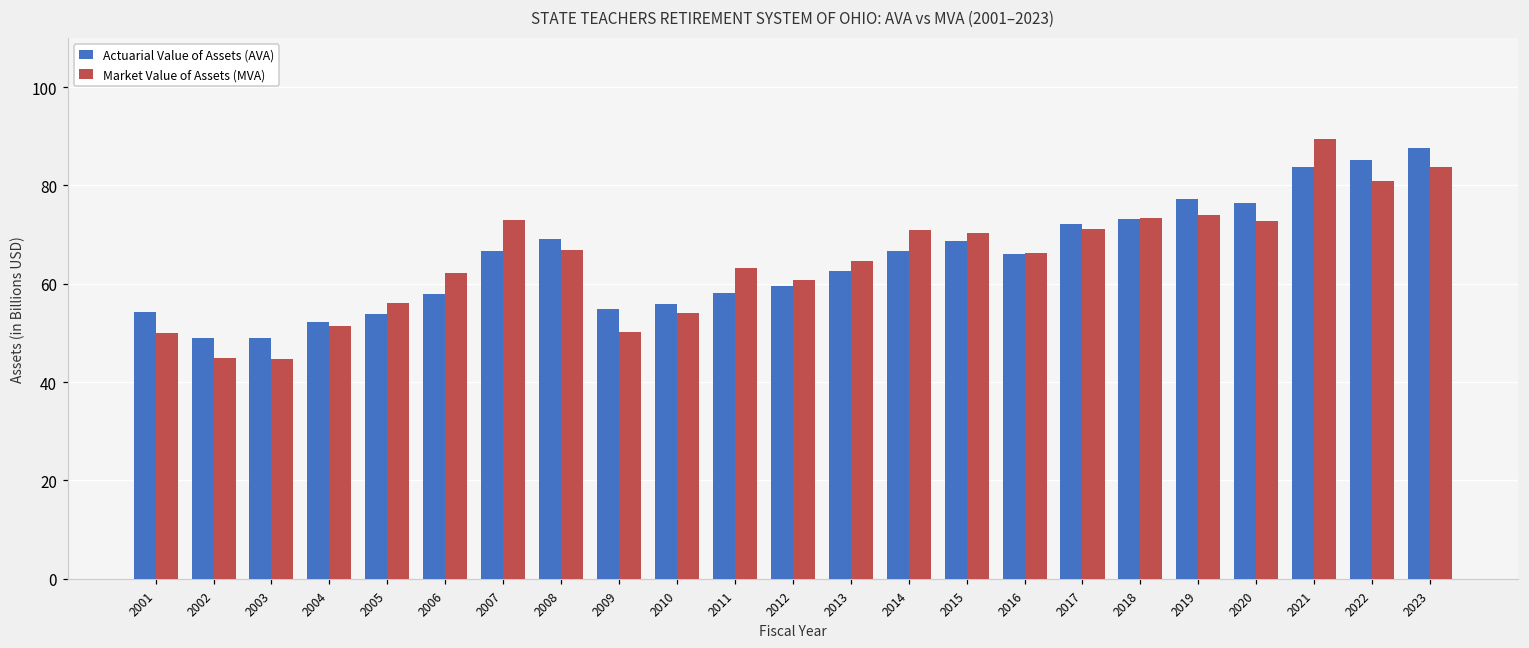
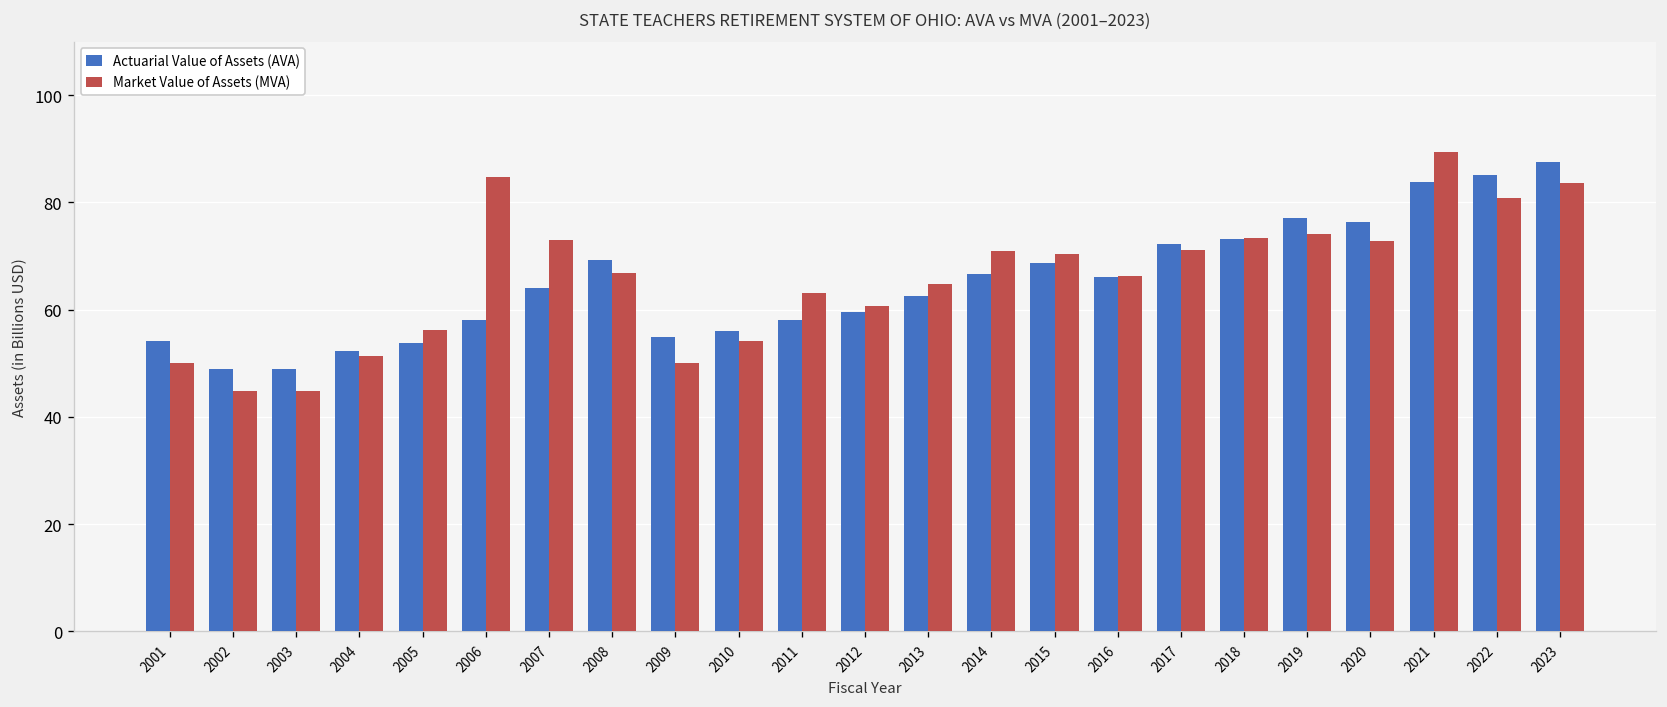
Market Value of Assets (MVA), 2006: 62 -> 85
Actuarial Value of Assets (AVA), 2007: 67 -> 64
